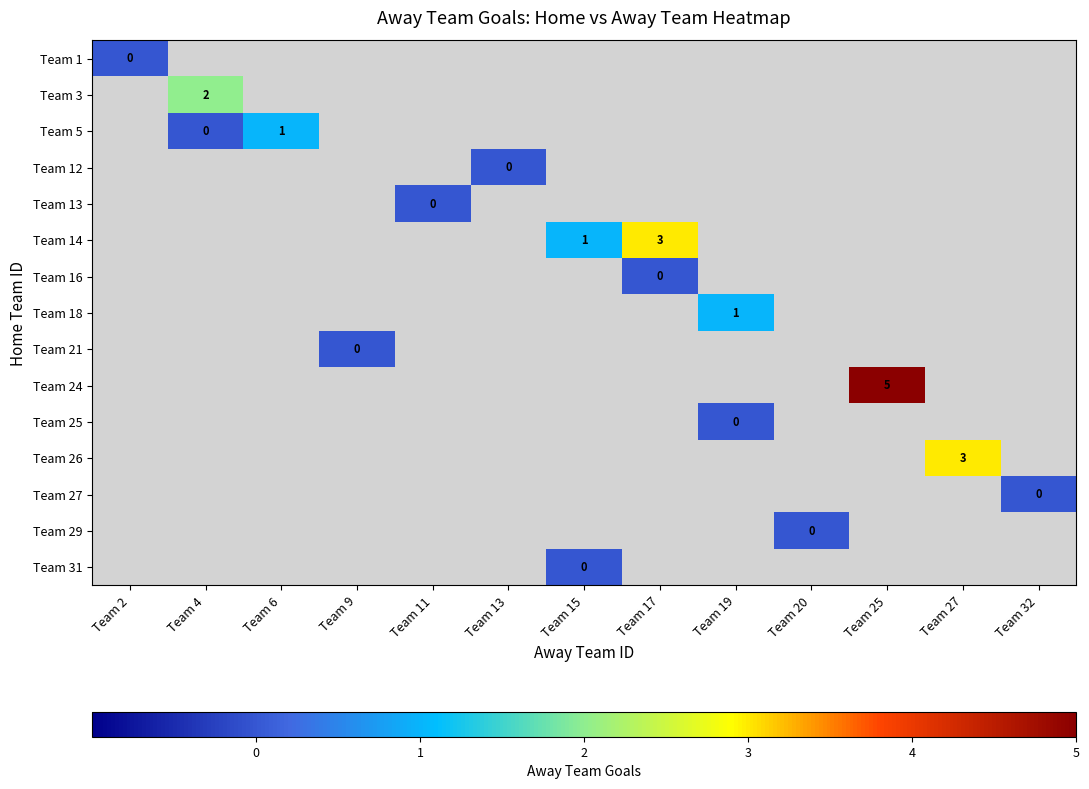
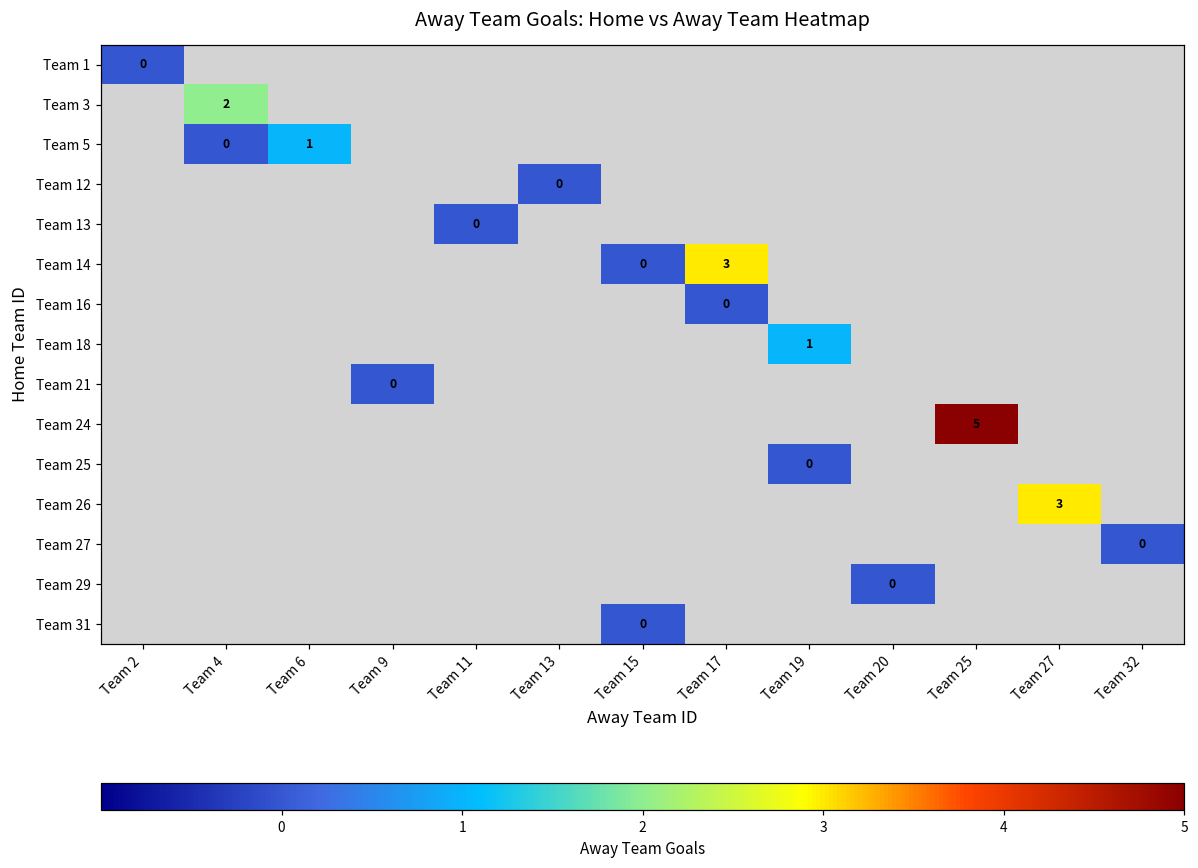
Team 14, Team 15: 1 -> 0
